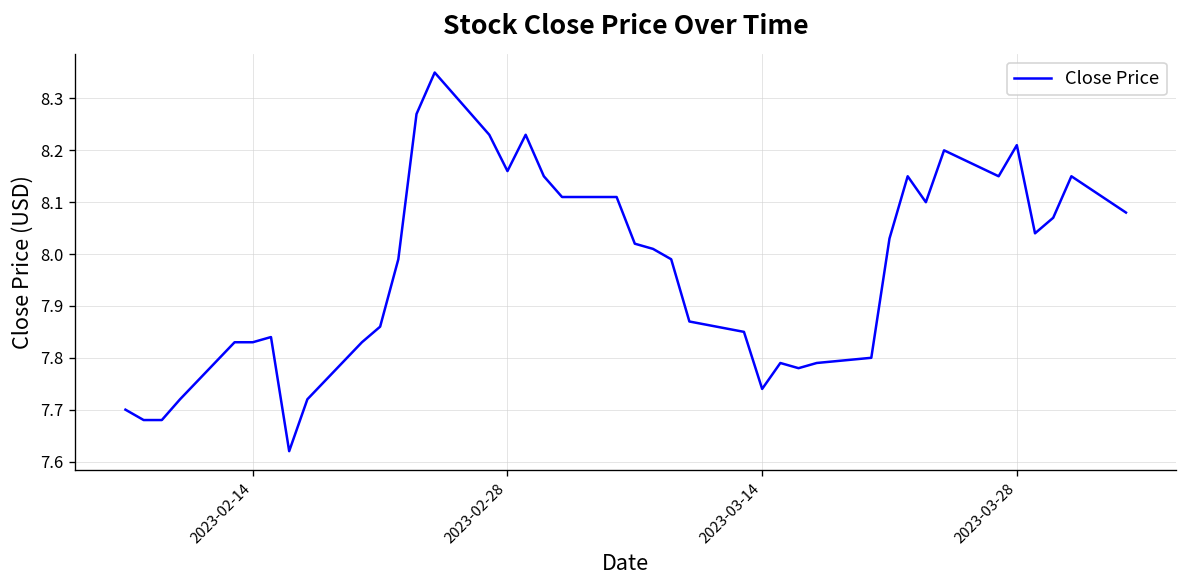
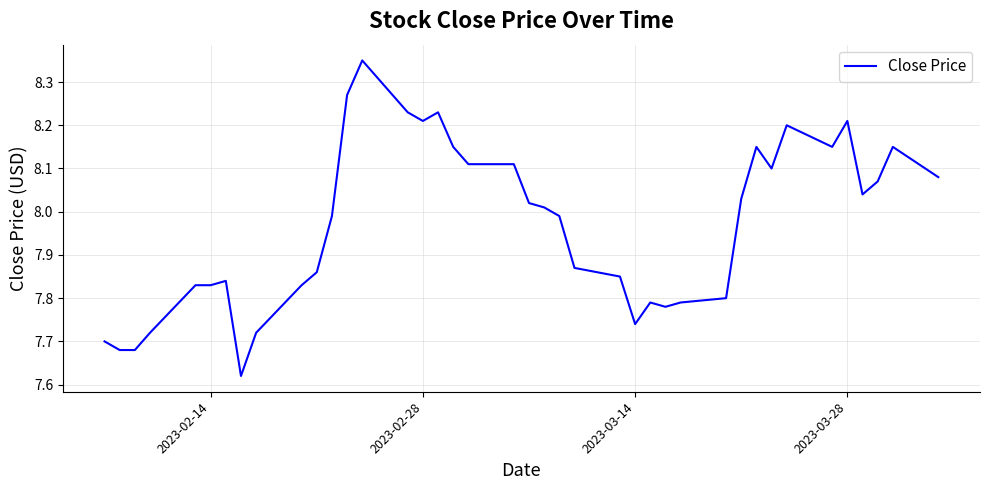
2023-02-28: 8.16 -> 8.21
